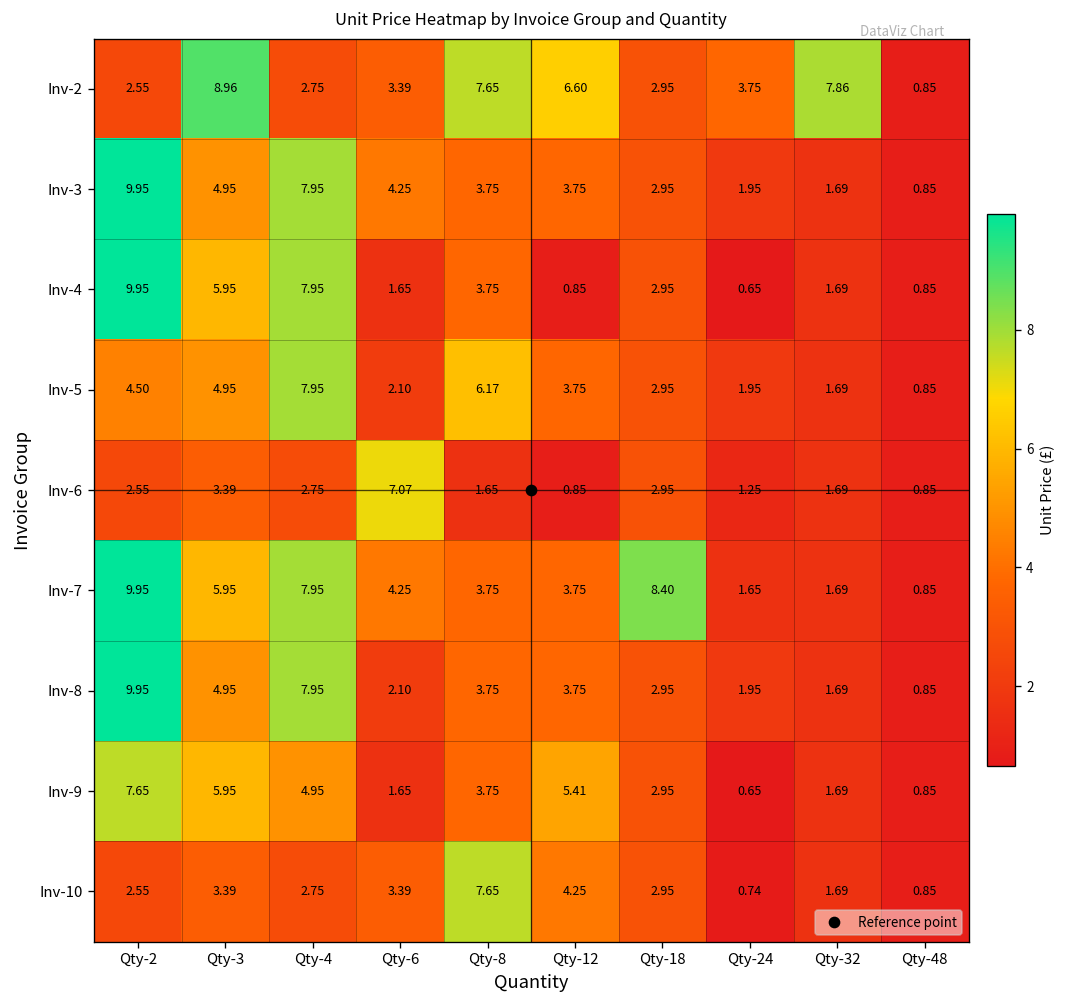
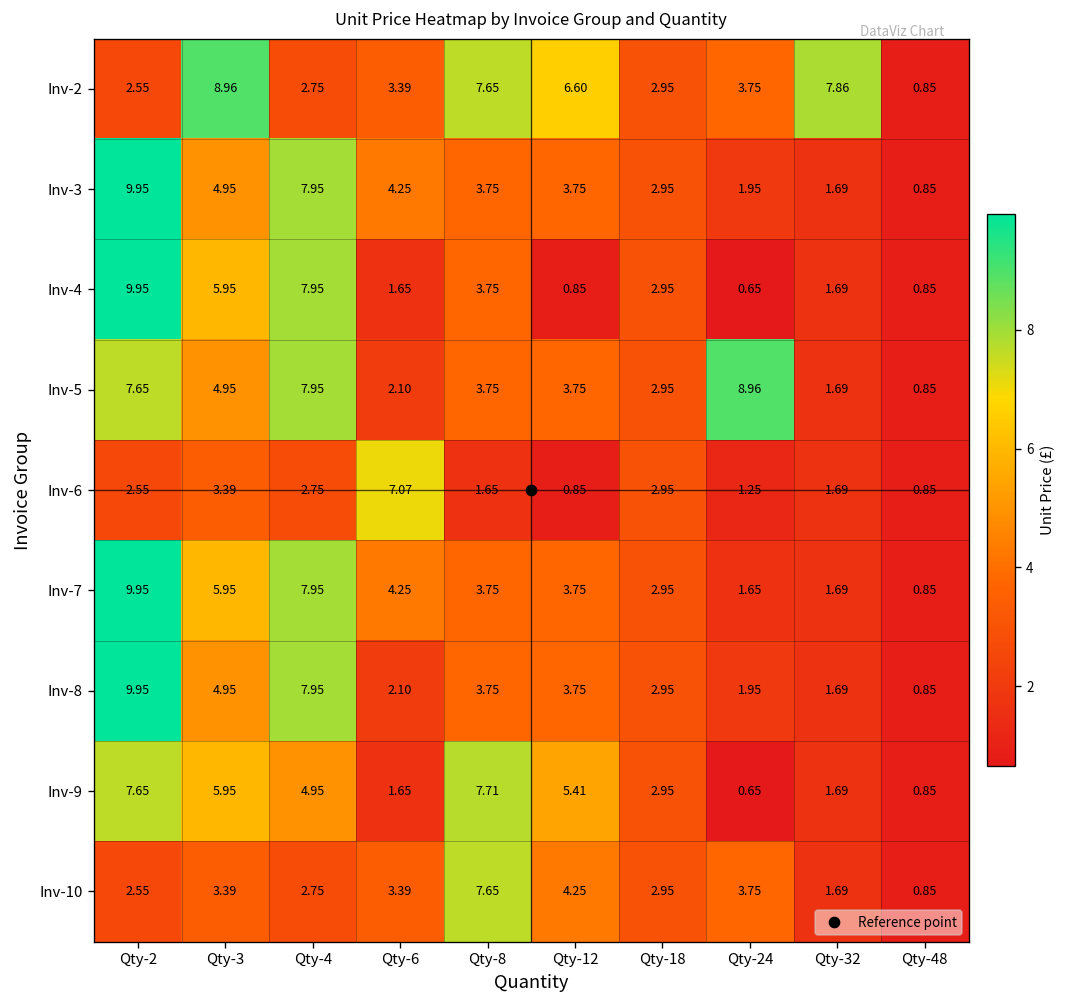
Inv-5, Qty-2: 4.50 -> 7.65
Inv-5, Qty-8: 6.17 -> 3.75
Inv-5, Qty-24: 1.95 -> 8.96
Inv-7, Qty-18: 8.40 -> 2.95
Inv-9, Qty-8: 3.75 -> 7.71
Inv-10, Qty-24: 0.74 -> 3.75
